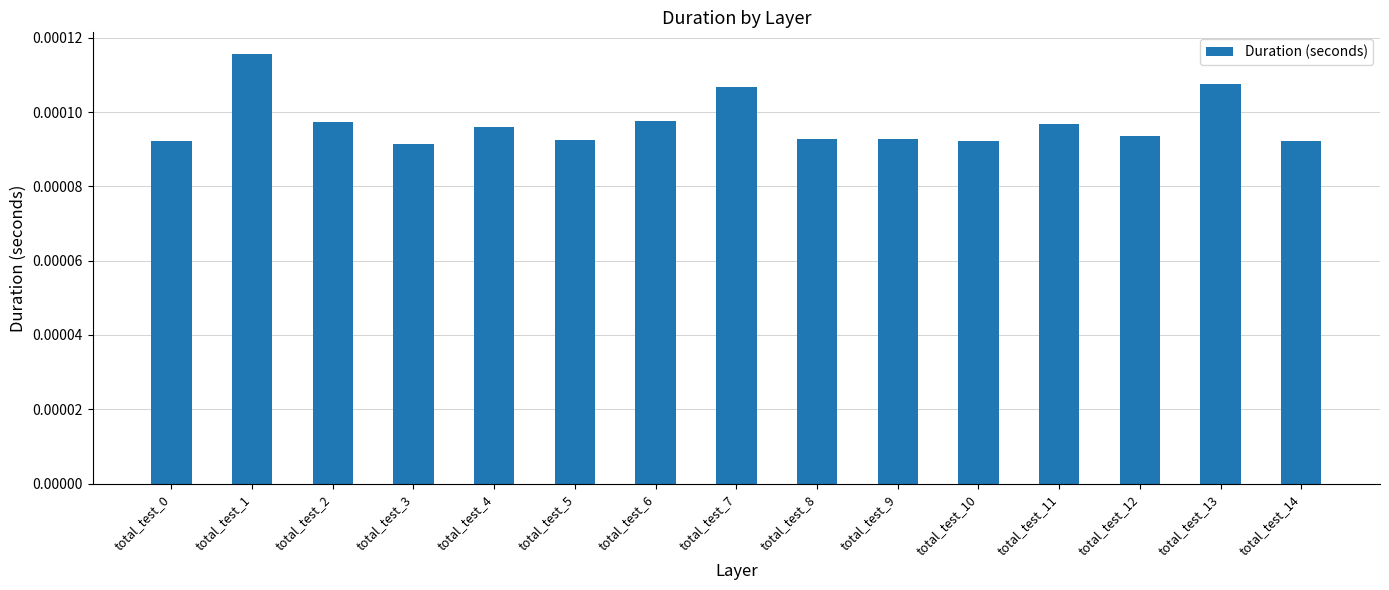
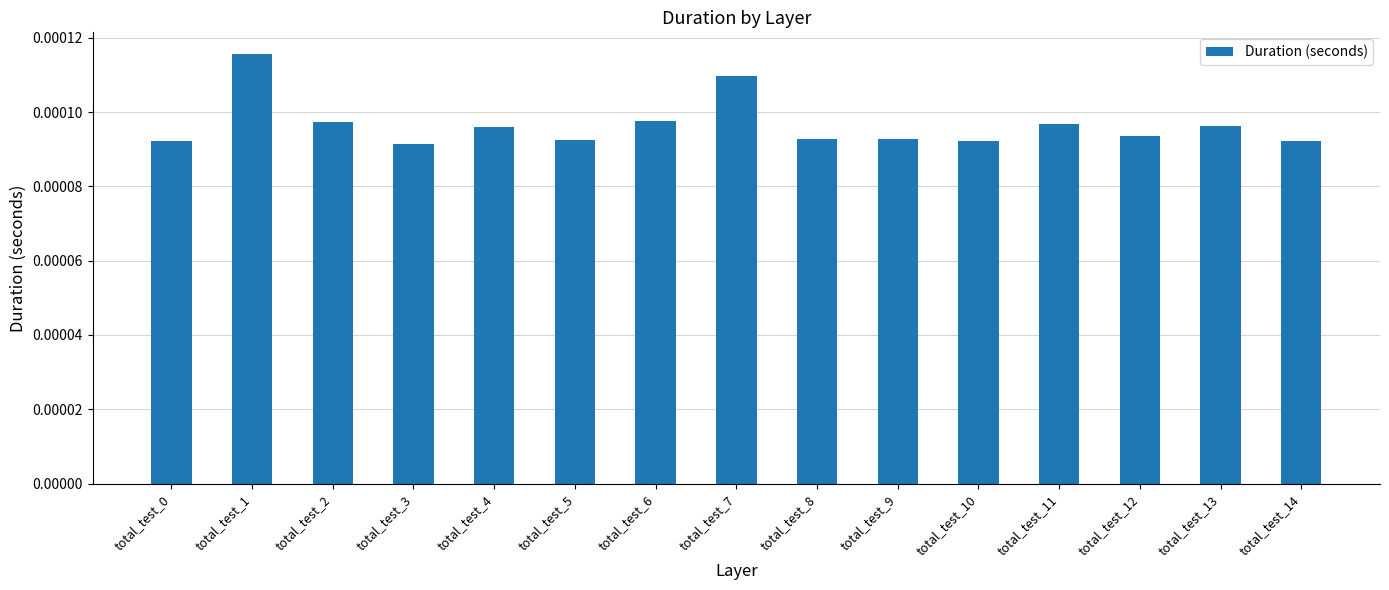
total_test_7: 0.000107 -> 0.000110
total_test_13: 0.000108 -> 0.000096
